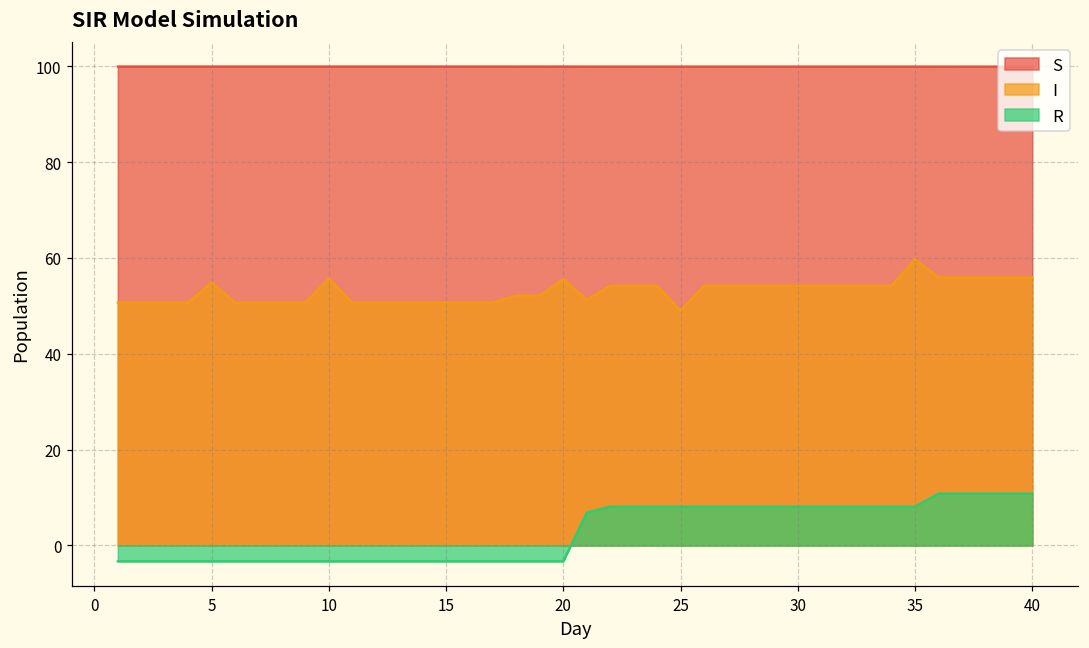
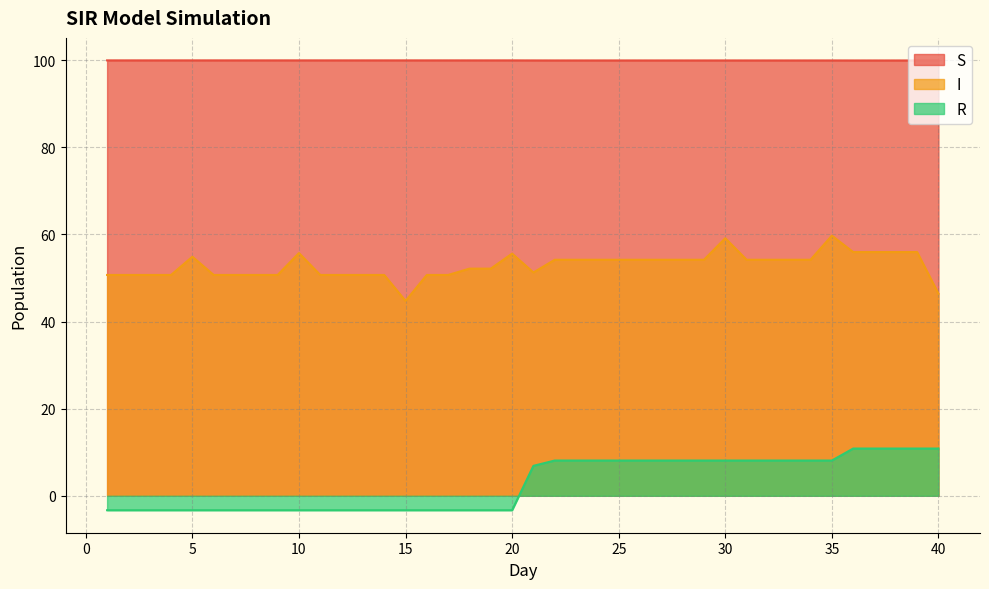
I, 15: 51 -> 45
I, 25: 49 -> 54
I, 30: 54 -> 59
I, 40: 56 -> 46
